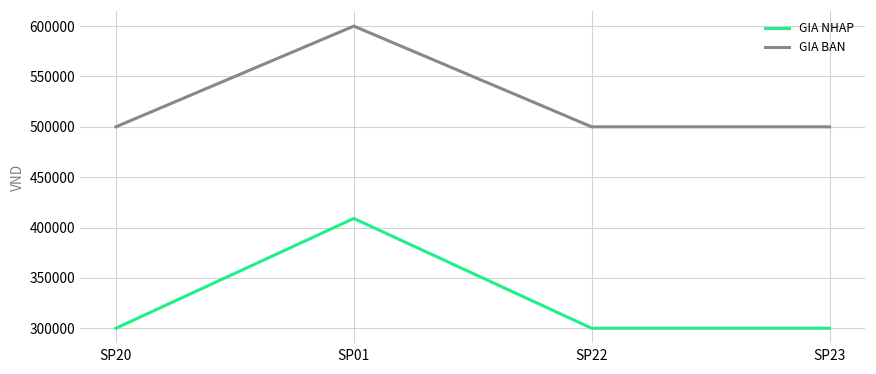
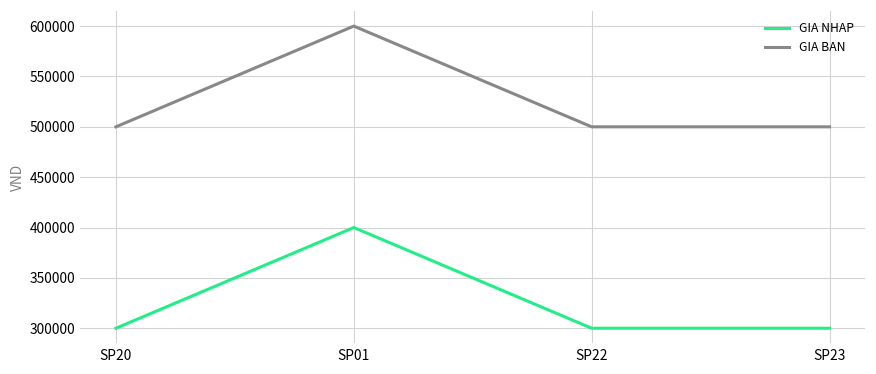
GIA NHAP, SP01: 410000 -> 400000
